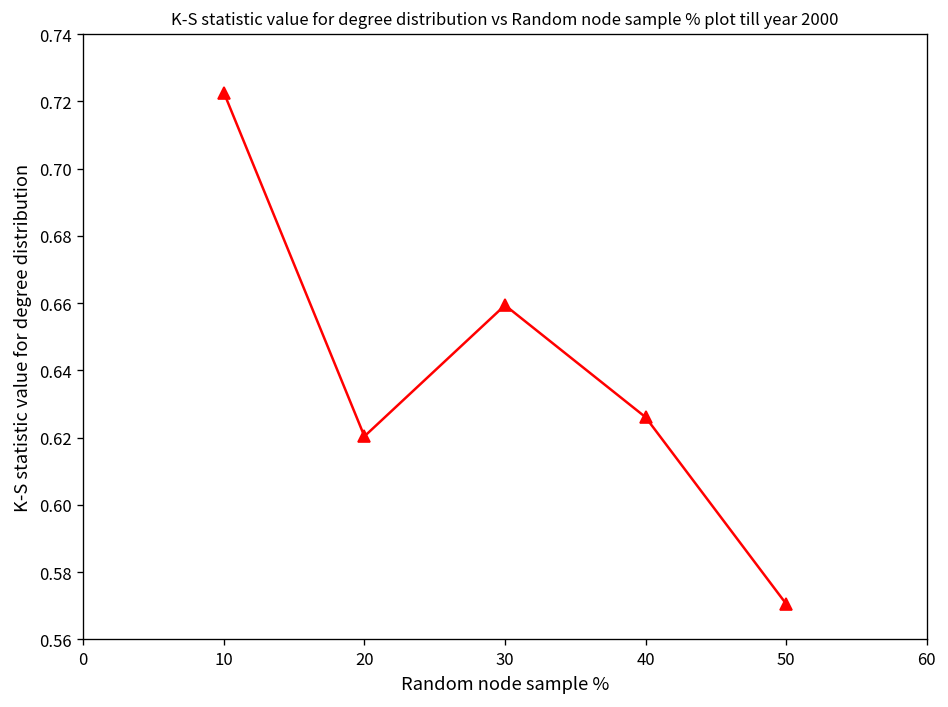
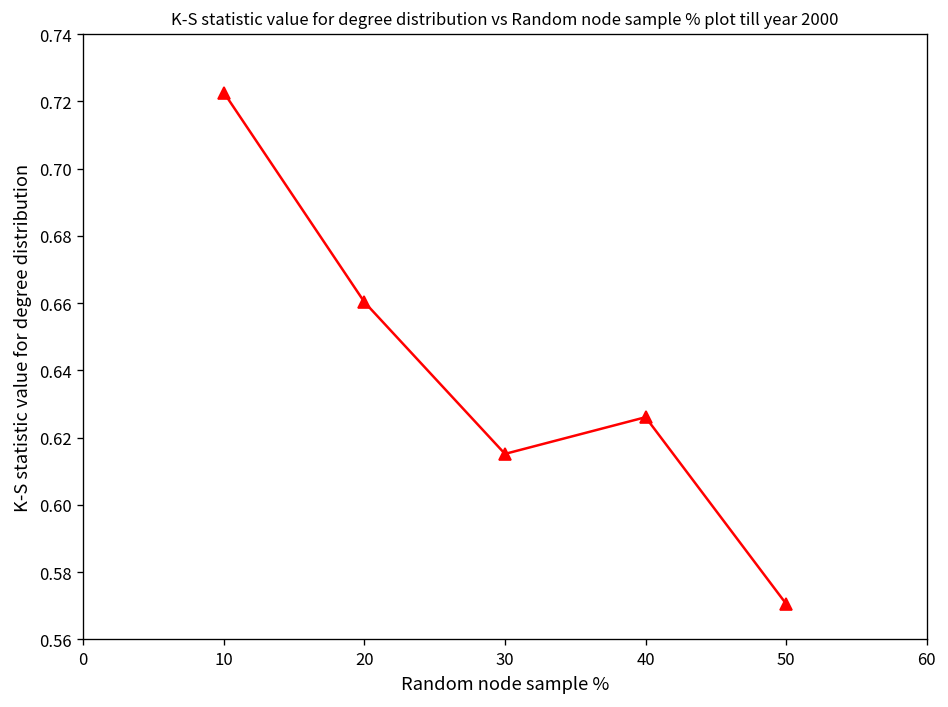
20: 0.620 -> 0.660
30: 0.659 -> 0.615
